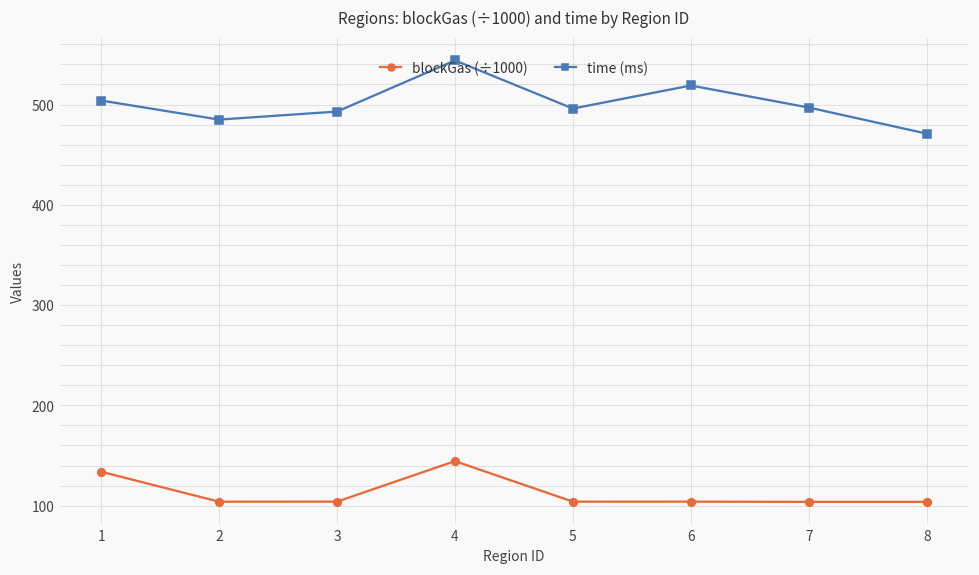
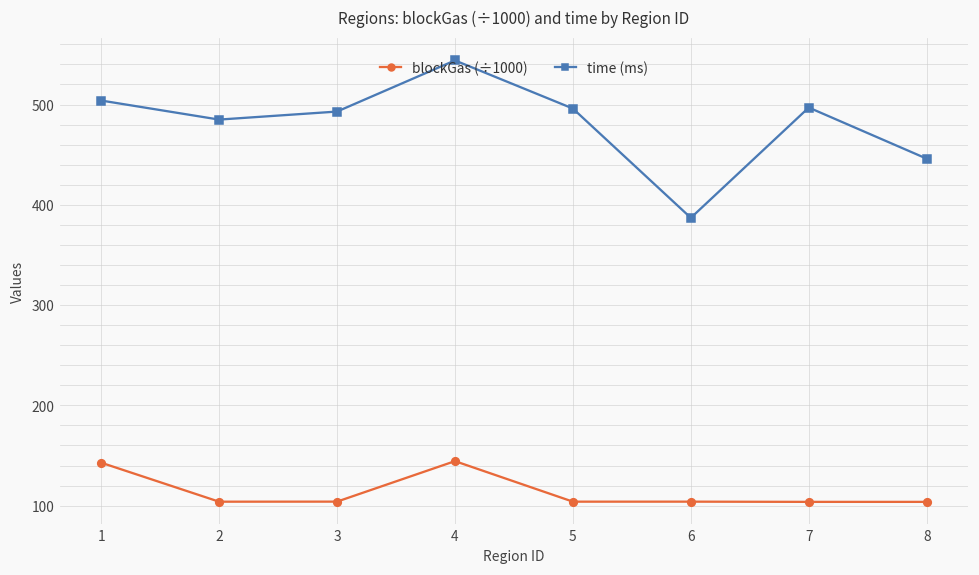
blockGas (÷1000), 1: 130 -> 140
time (ms), 6: 520 -> 390
time (ms), 8: 470 -> 450
